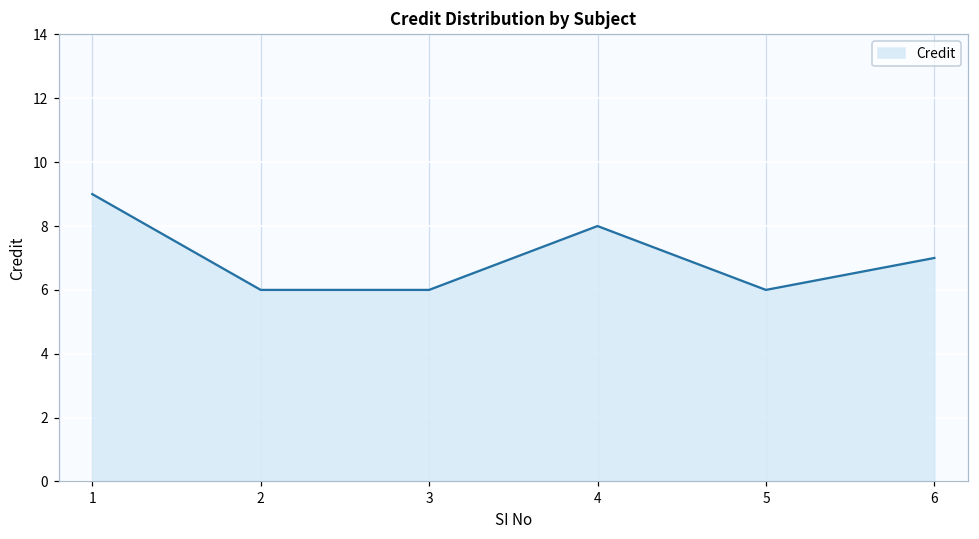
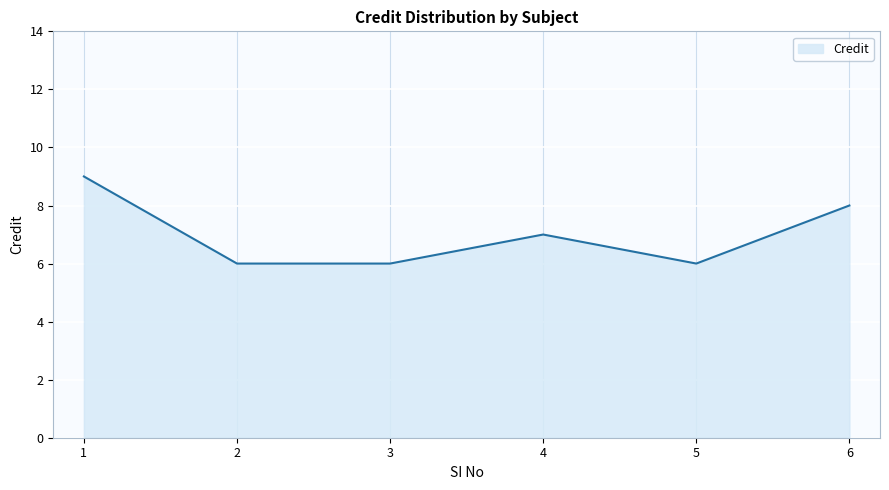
4: 8 -> 7
6: 7 -> 8
